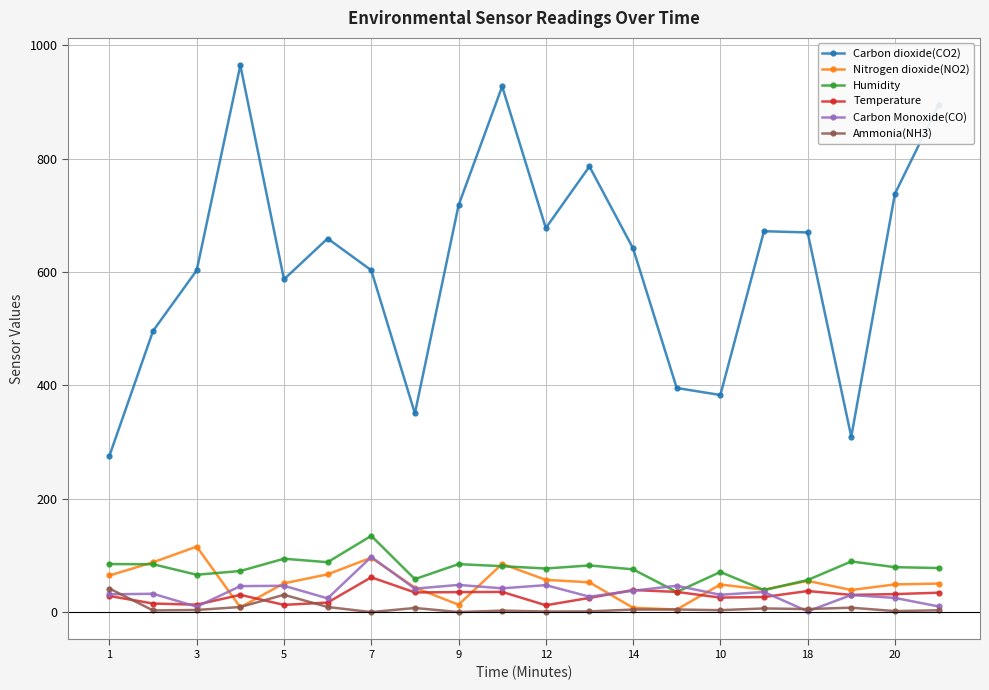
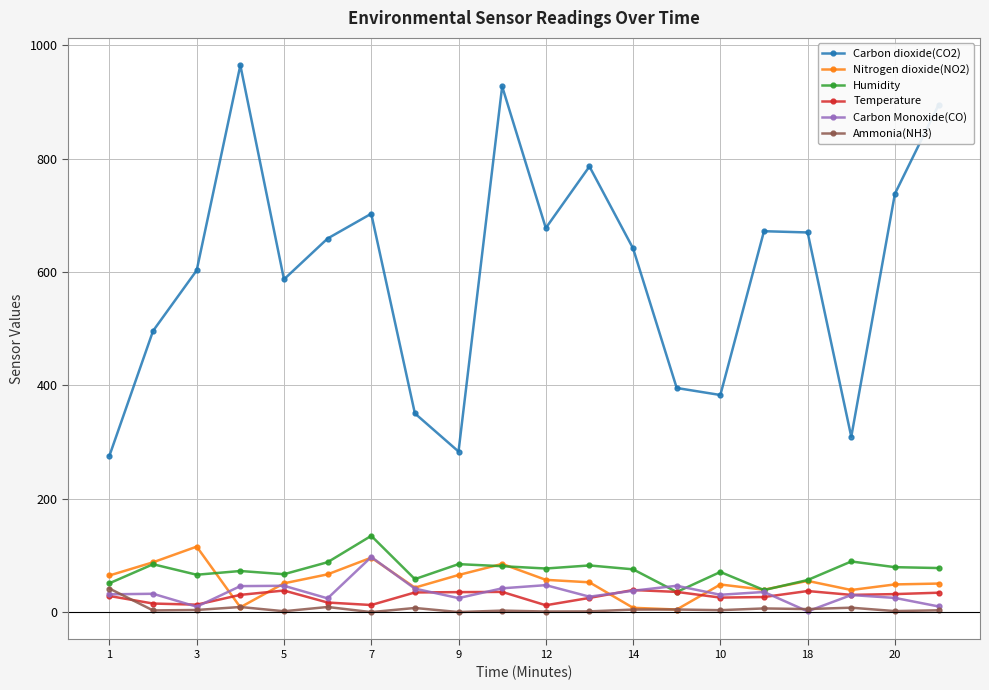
Humidity, 1: 90 -> 50
Humidity, 5: 90 -> 70
Temperature, 5: 10 -> 40
Ammonia(NH3), 5: 30 -> 0
Carbon dioxide(CO2), 7: 600 -> 700
Temperature, 7: 60 -> 10
Carbon dioxide(CO2), 9: 720 -> 280
Nitrogen dioxide(NO2), 9: 10 -> 70
Carbon Monoxide(CO), 9: 50 -> 30
